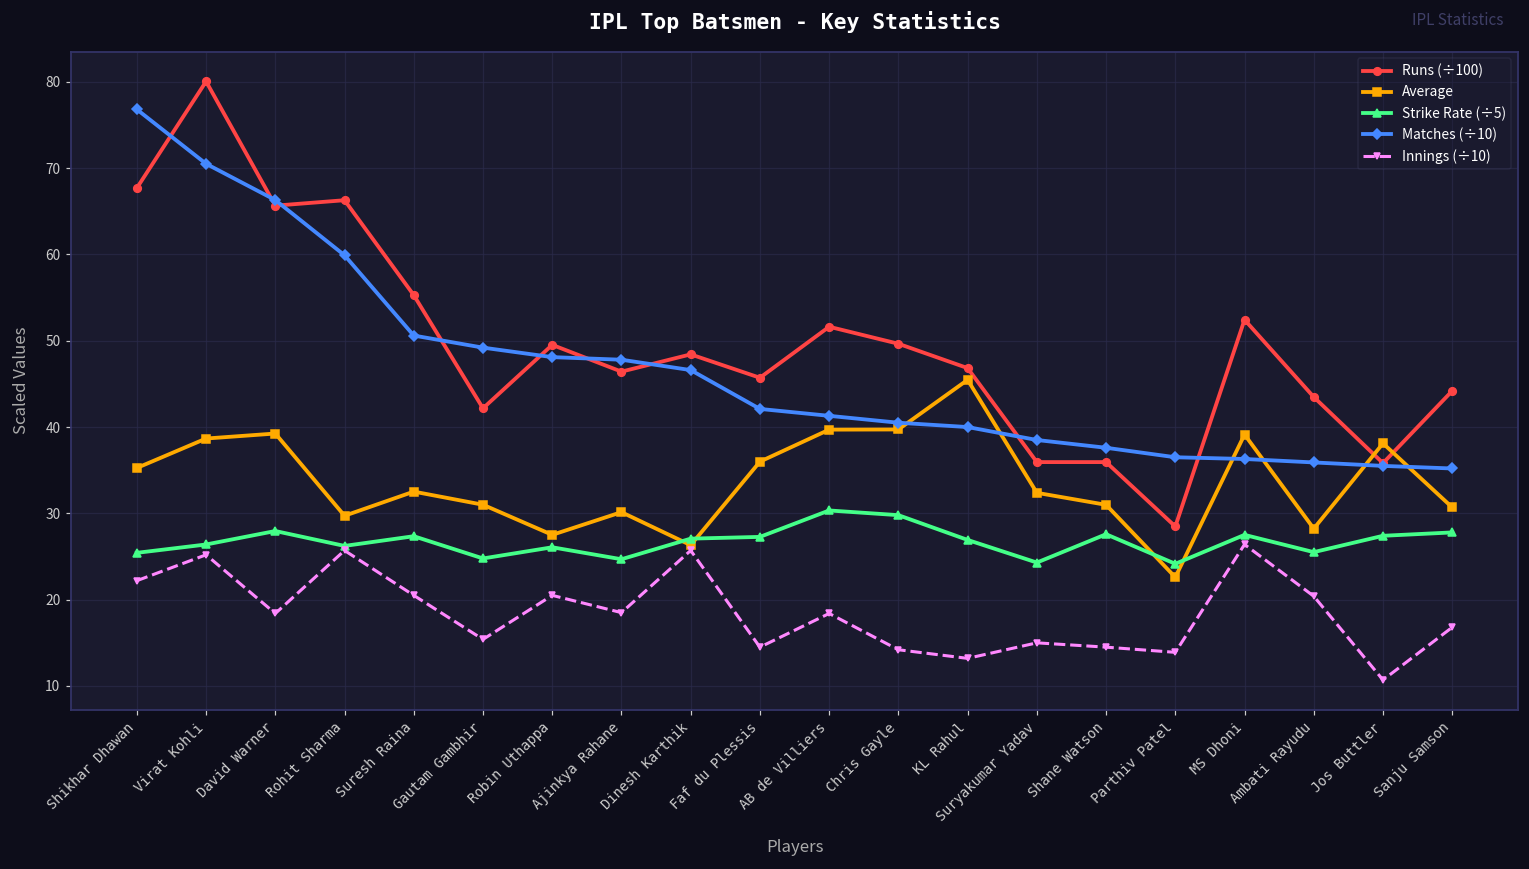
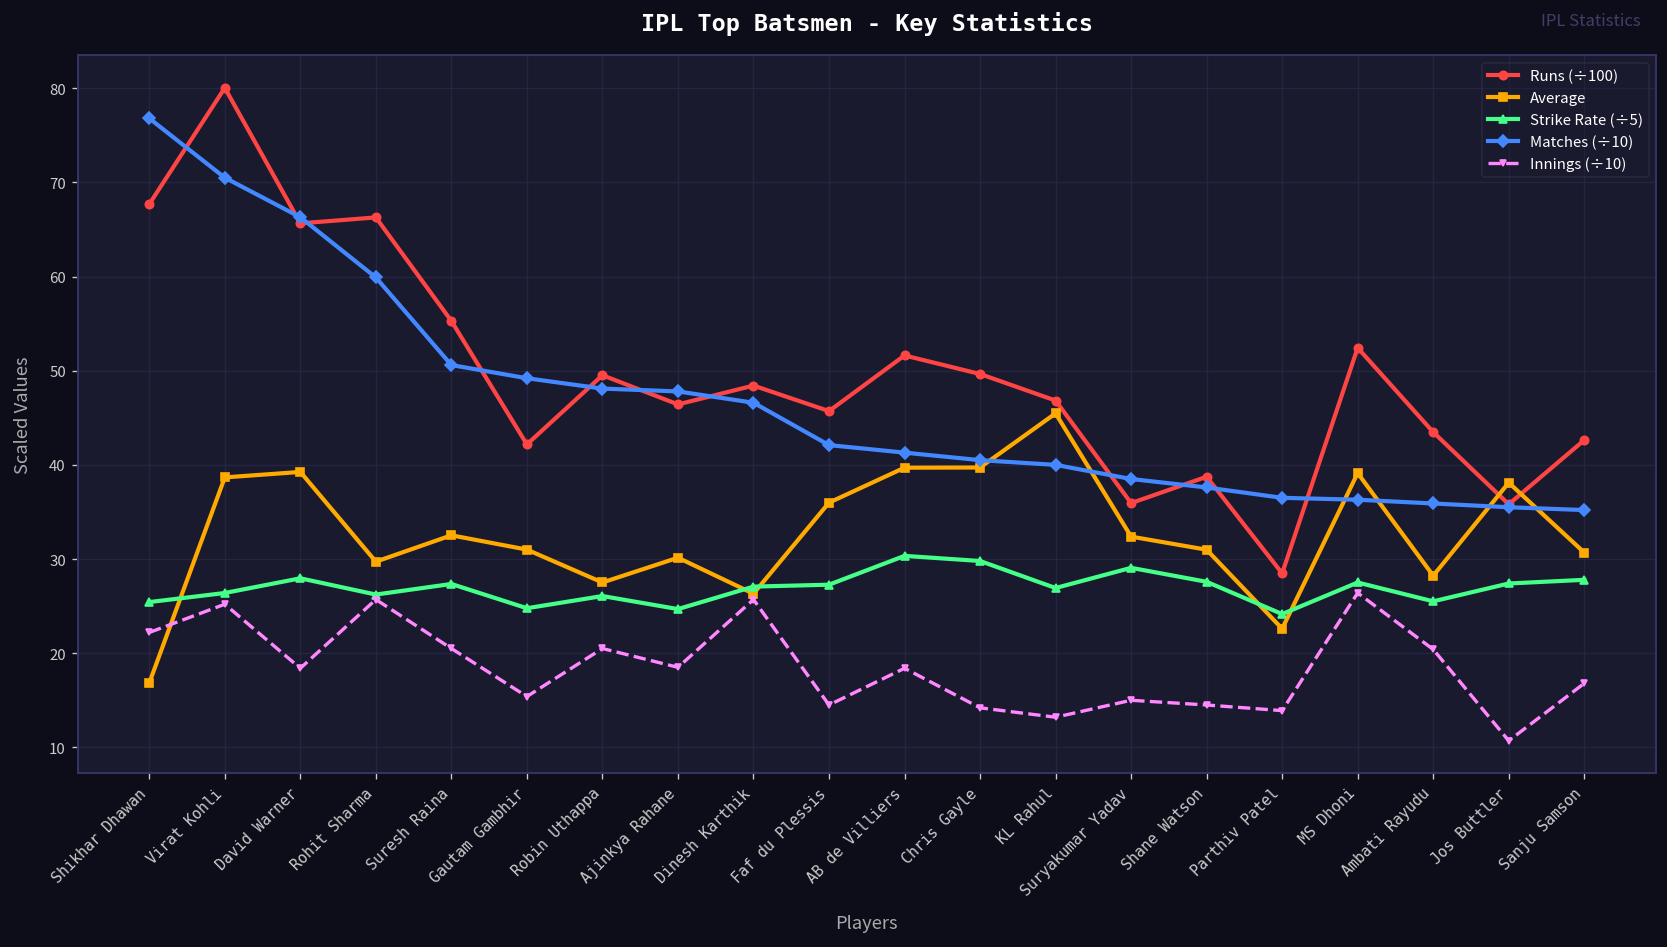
Average, Shikhar Dhawan: 35 -> 17
Strike Rate (÷5), Suryakumar Yadav: 24 -> 29
Runs (÷100), Shane Watson: 36 -> 39
Runs (÷100), Sanju Samson: 44 -> 43
